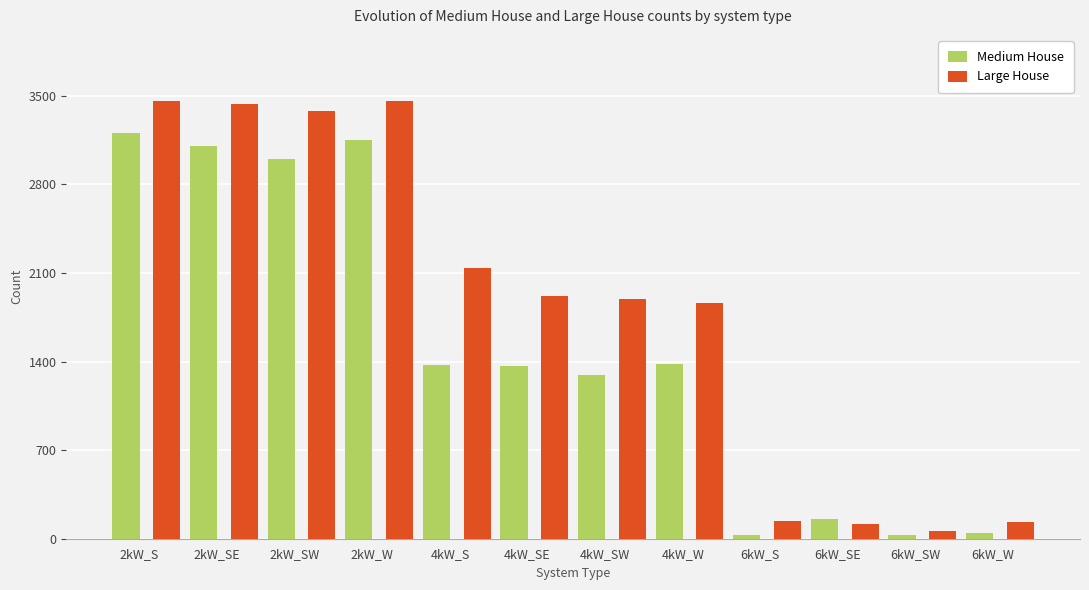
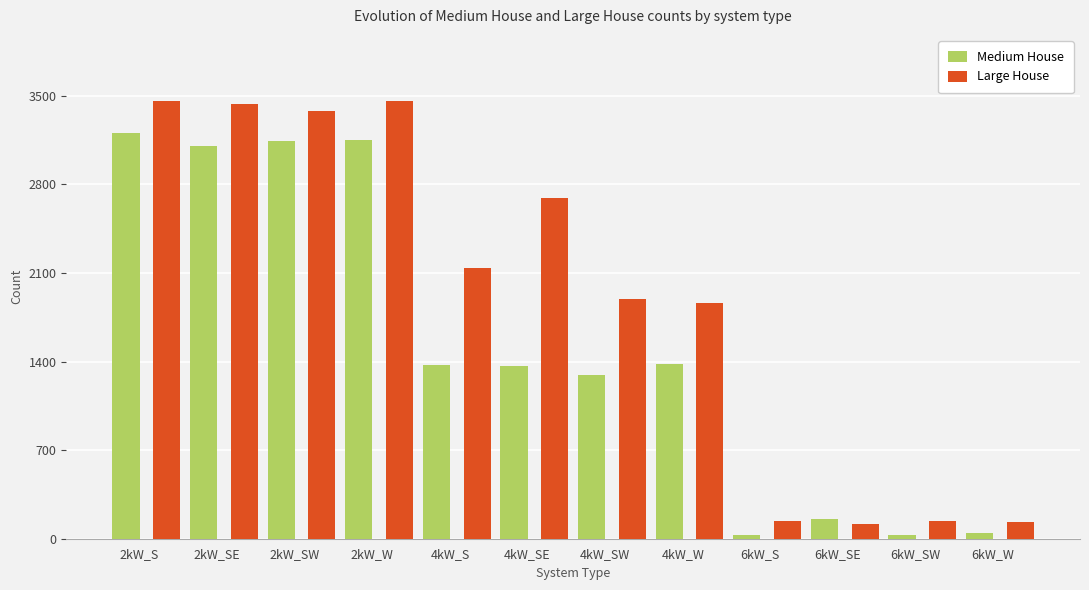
Medium House, 2kW_SW: 3000 -> 3150
Large House, 4kW_SE: 1920 -> 2690
Large House, 6kW_SW: 60 -> 140
